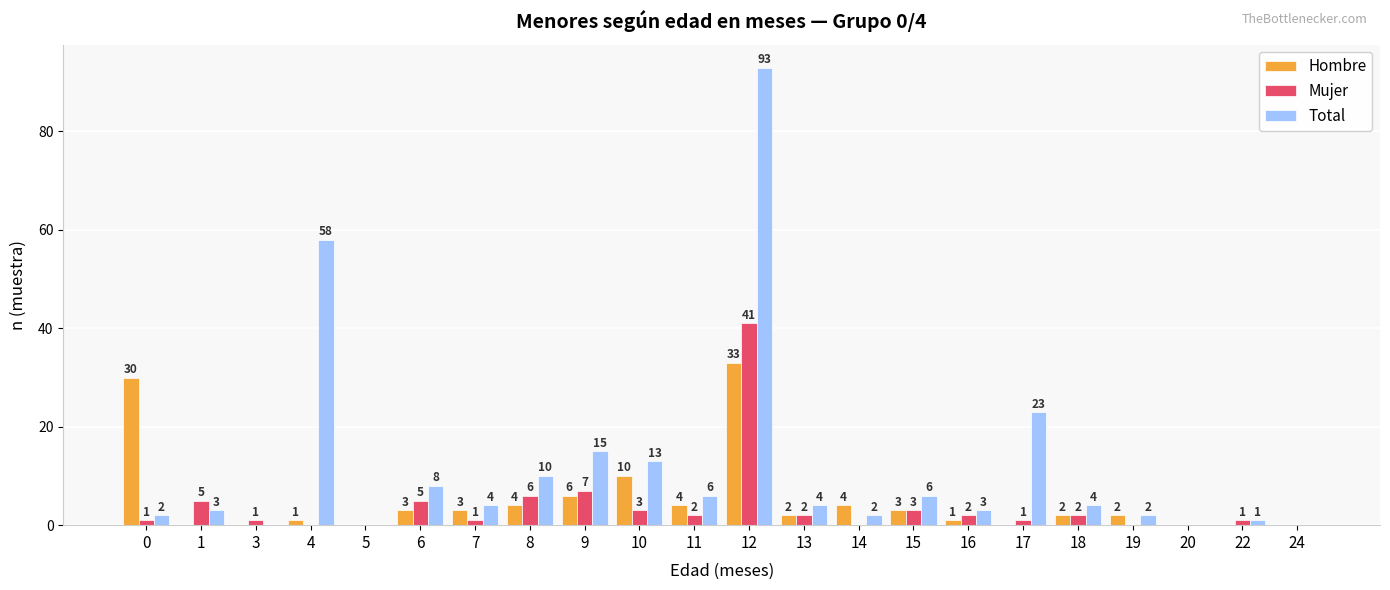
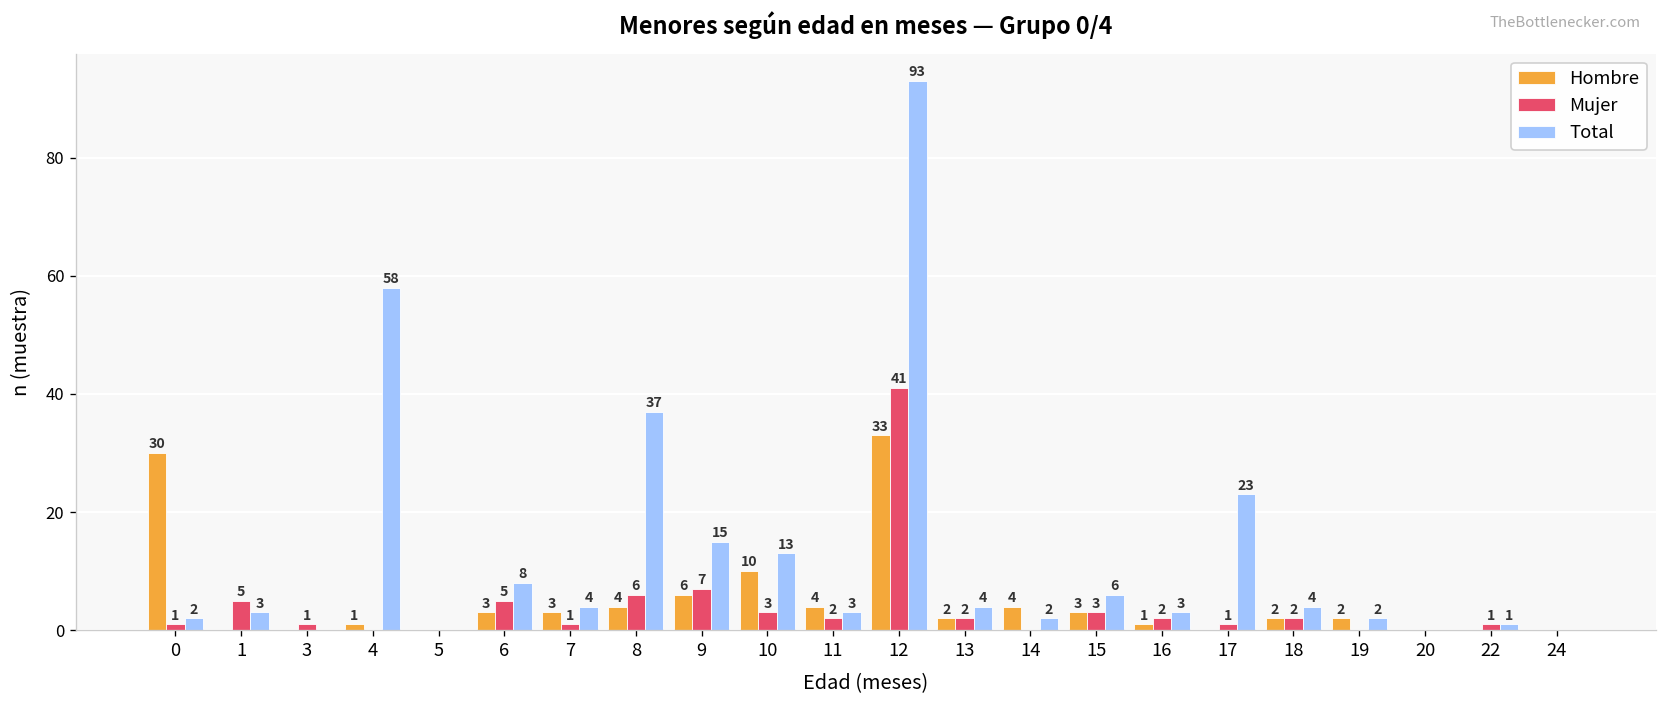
Total, 8: 10 -> 37
Total, 11: 6 -> 3
